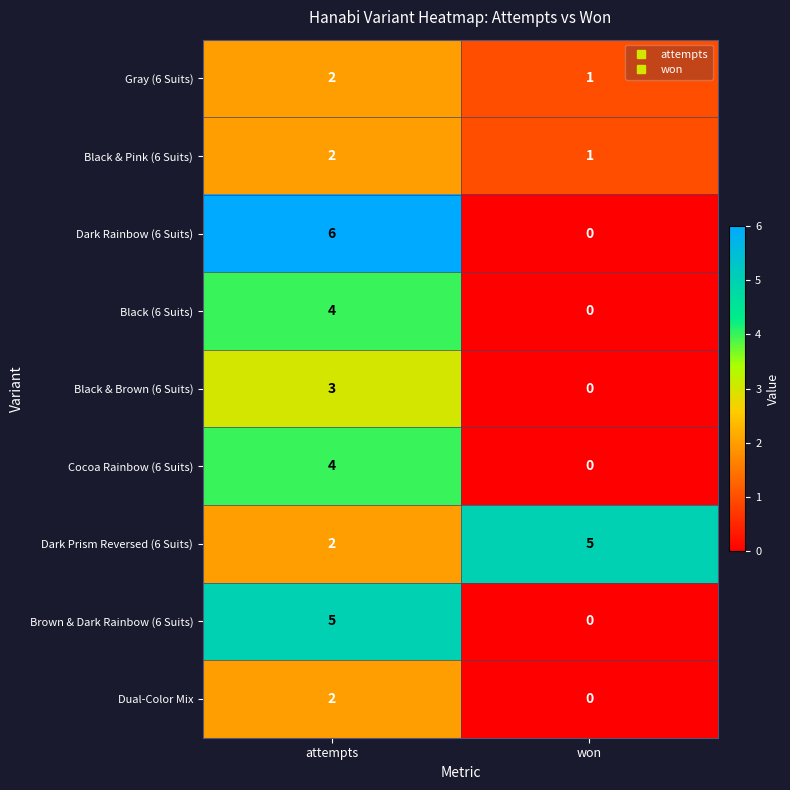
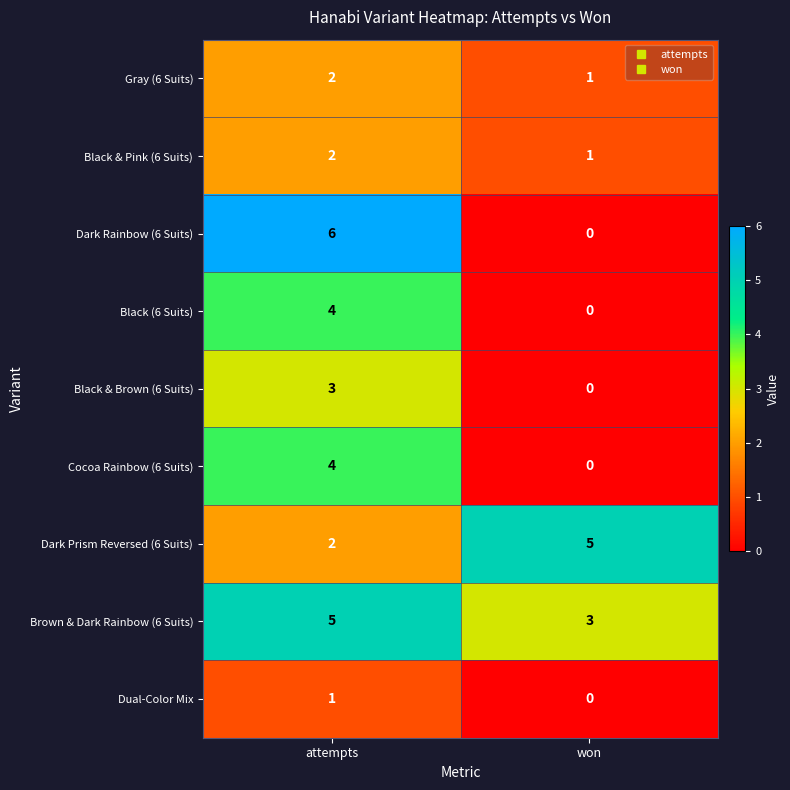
Brown & Dark Rainbow (6 Suits), won: 0 -> 3
Dual-Color Mix, attempts: 2 -> 1
